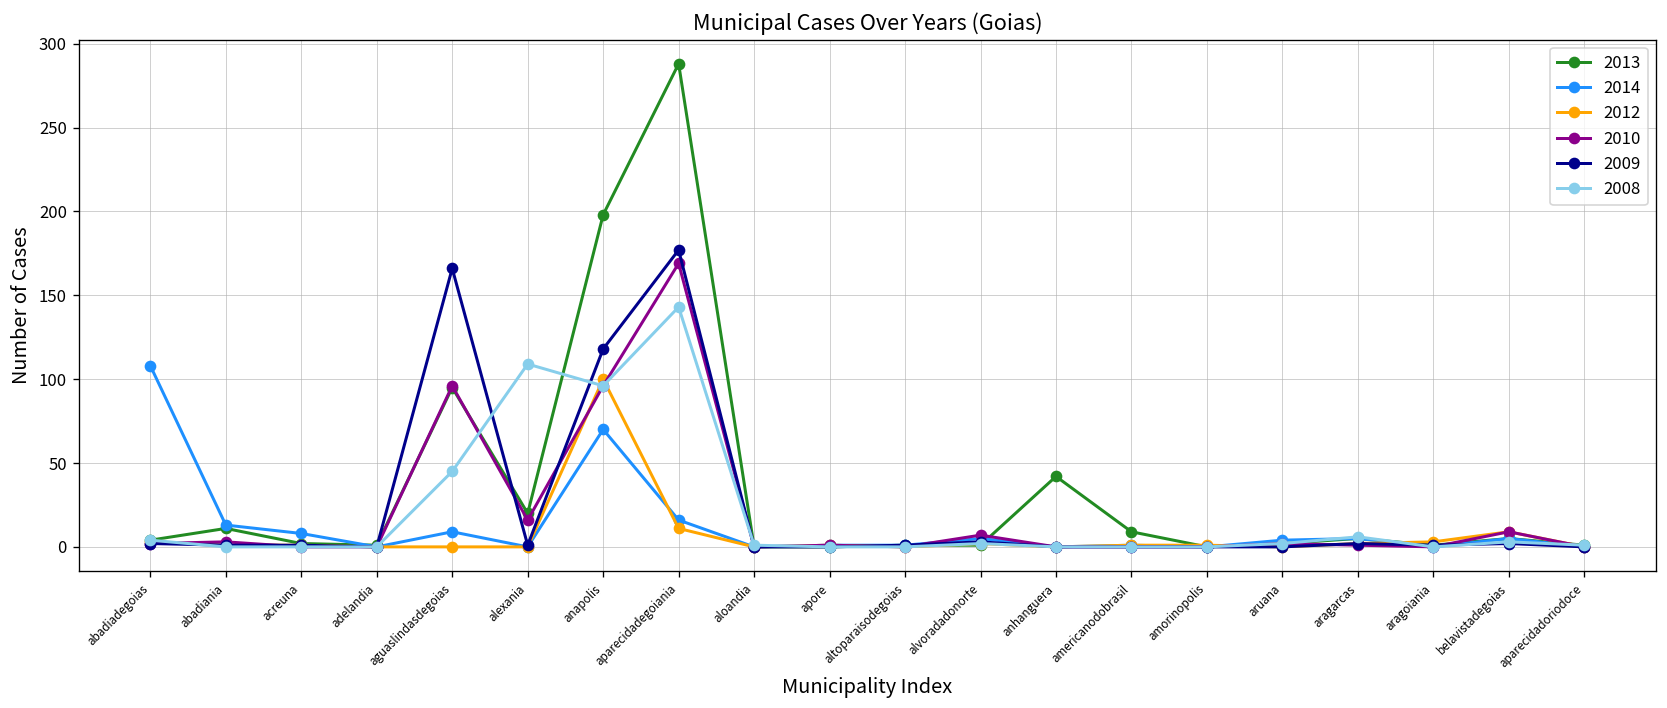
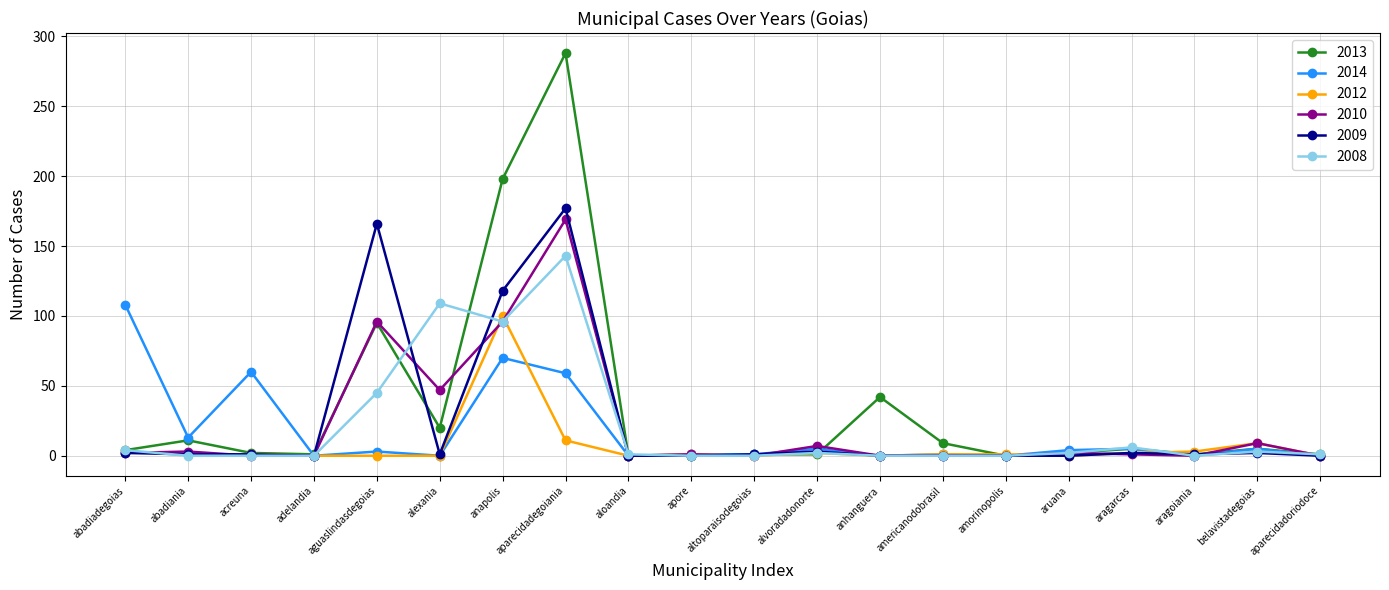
2014, acreuna: 8 -> 60
2014, aguaslindasdegoias: 9 -> 3
2010, alexania: 16 -> 47
2014, aparecidadegoiania: 16 -> 59
